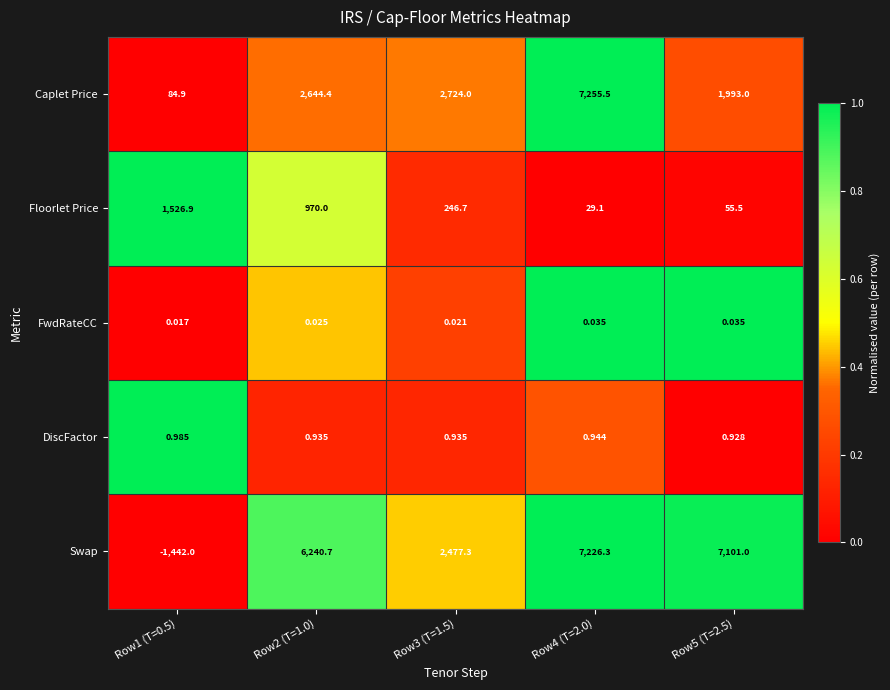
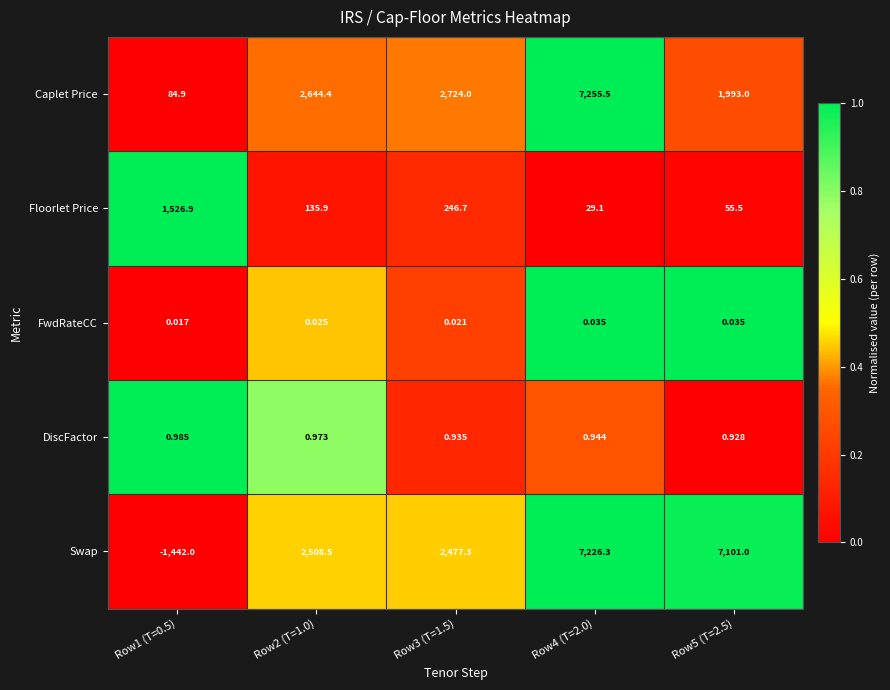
Floorlet Price, Row2 (T=1.0): 970.0 -> 135.9
DiscFactor, Row2 (T=1.0): 0.935 -> 0.973
Swap, Row2 (T=1.0): 6,240.7 -> 2,508.5
